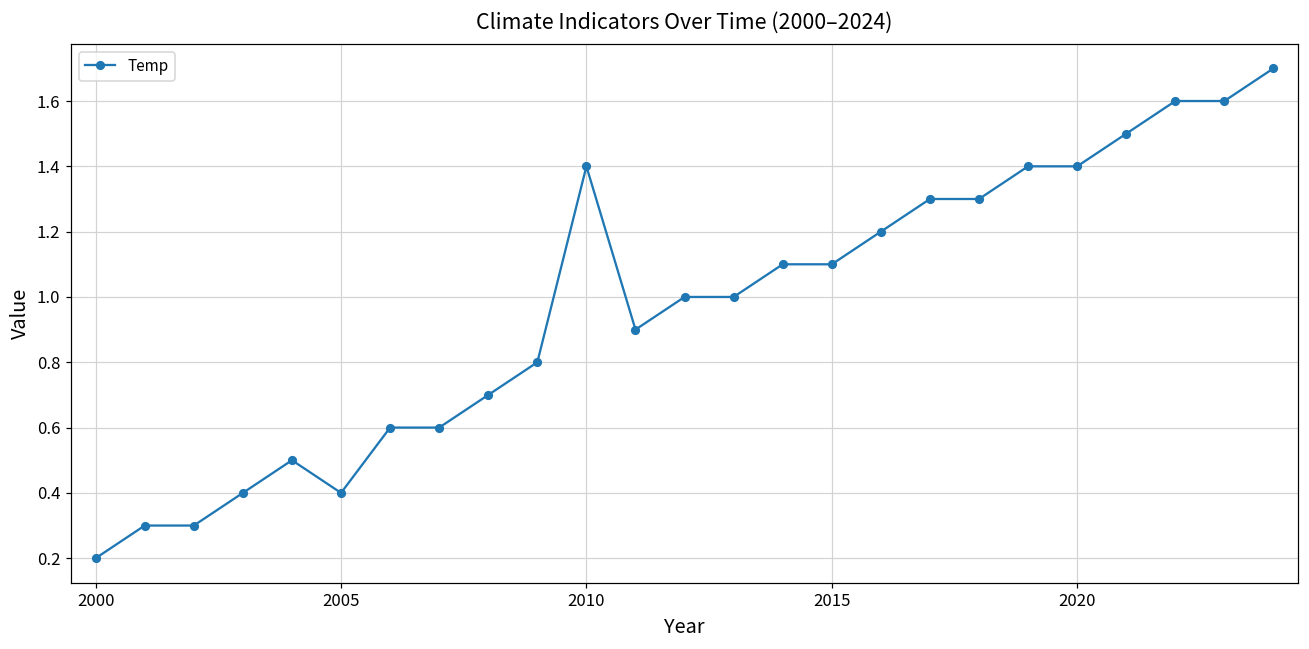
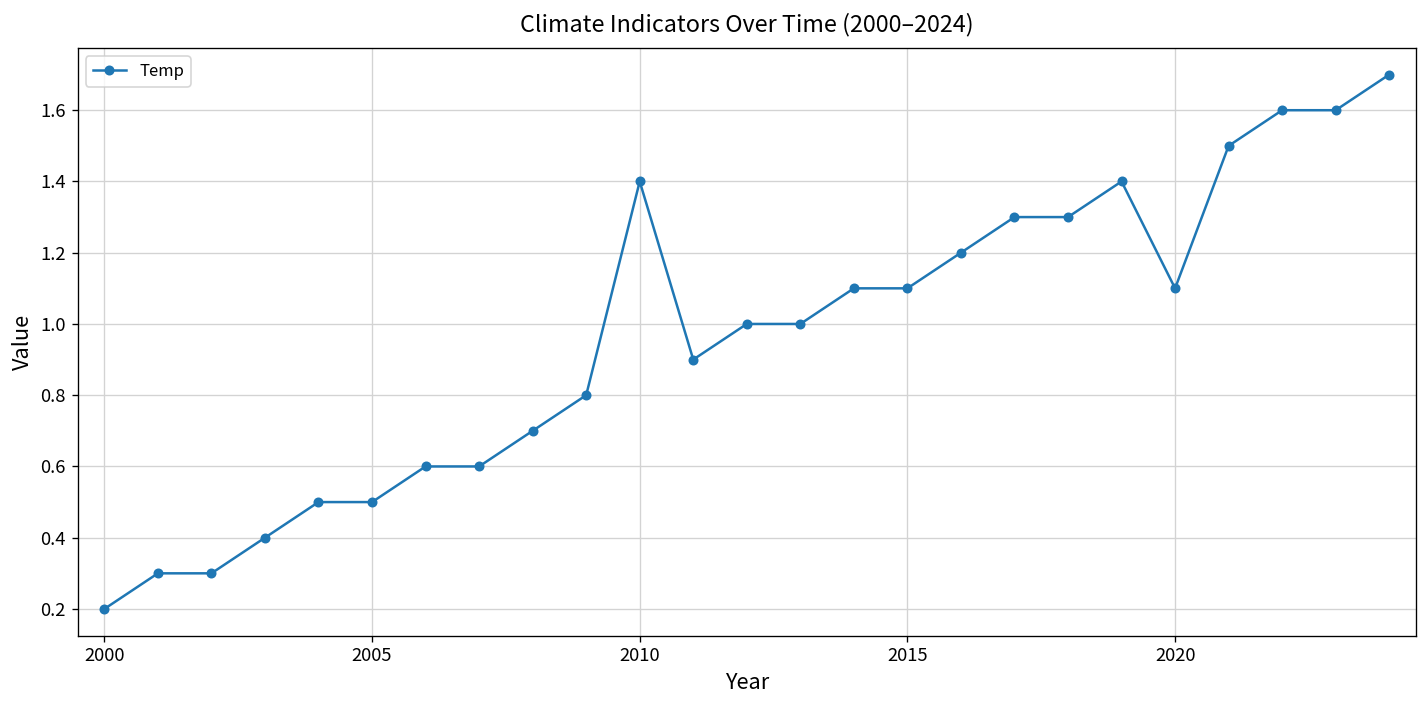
2005: 0.4 -> 0.5
2020: 1.4 -> 1.1
